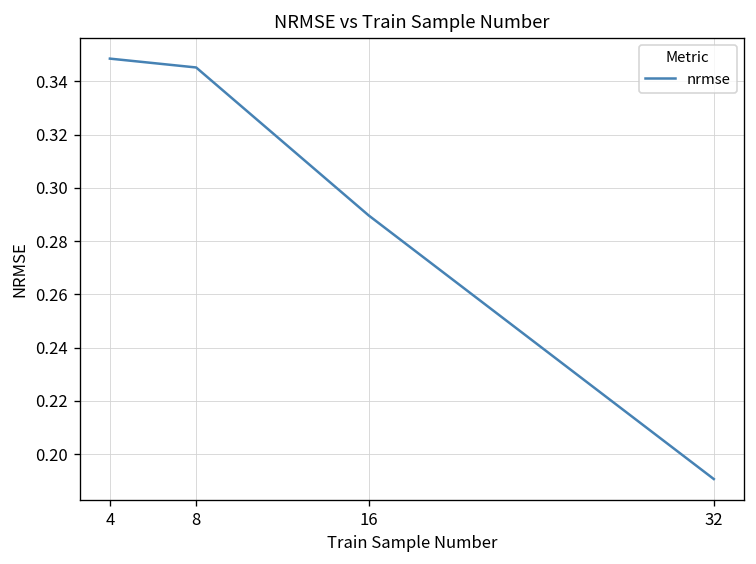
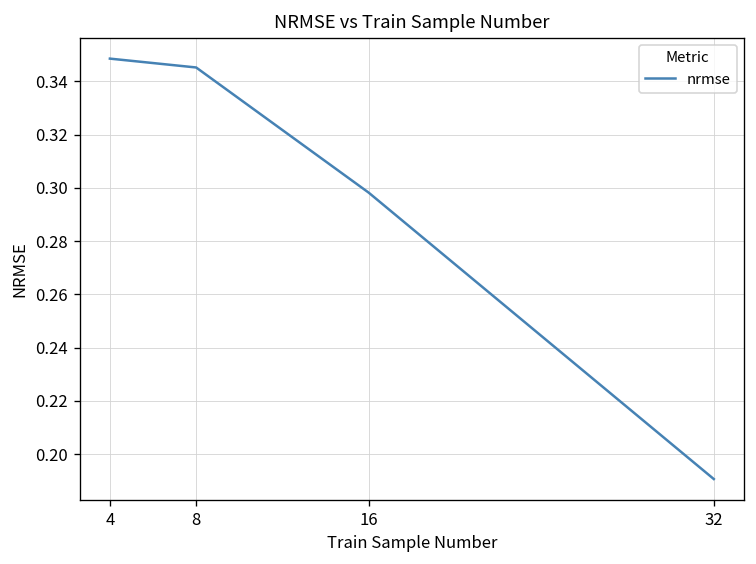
16: 0.290 -> 0.298
